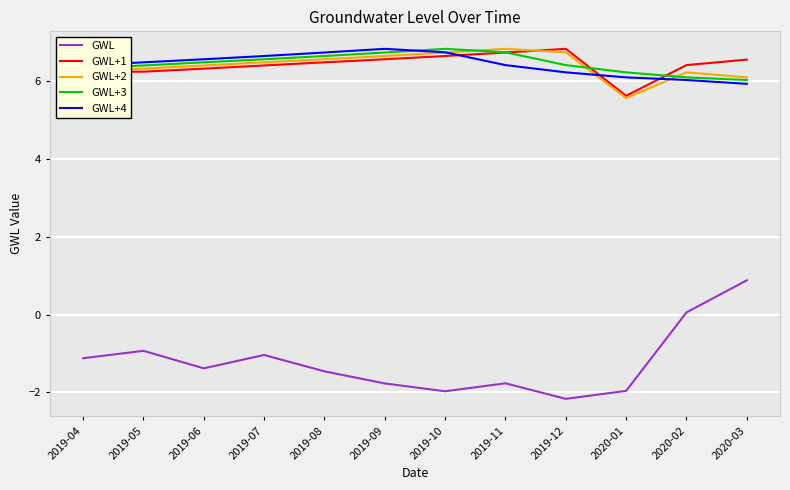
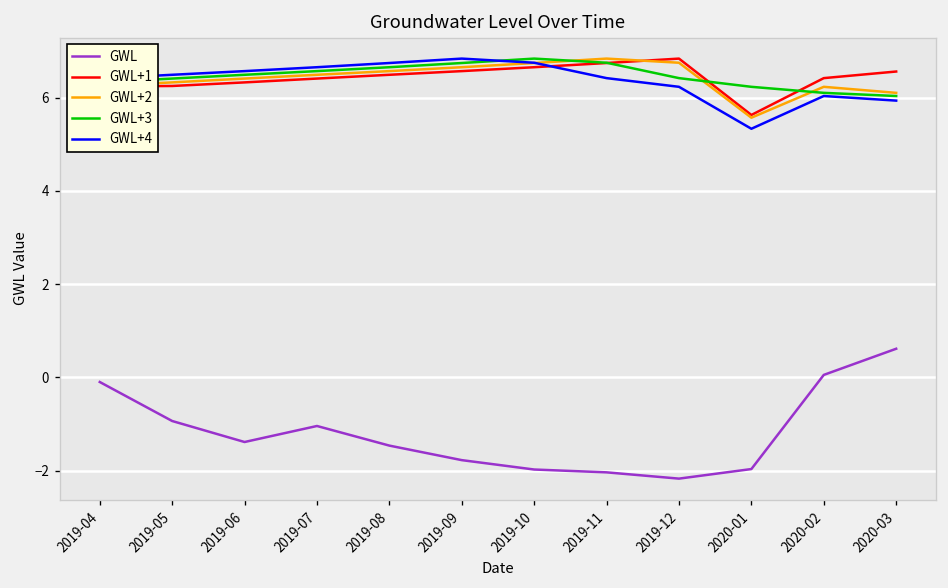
GWL, 2019-04: -1.1 -> -0.1
GWL, 2019-11: -1.8 -> -2.0
GWL+4, 2020-01: 6.1 -> 5.3
GWL, 2020-03: 0.9 -> 0.6
